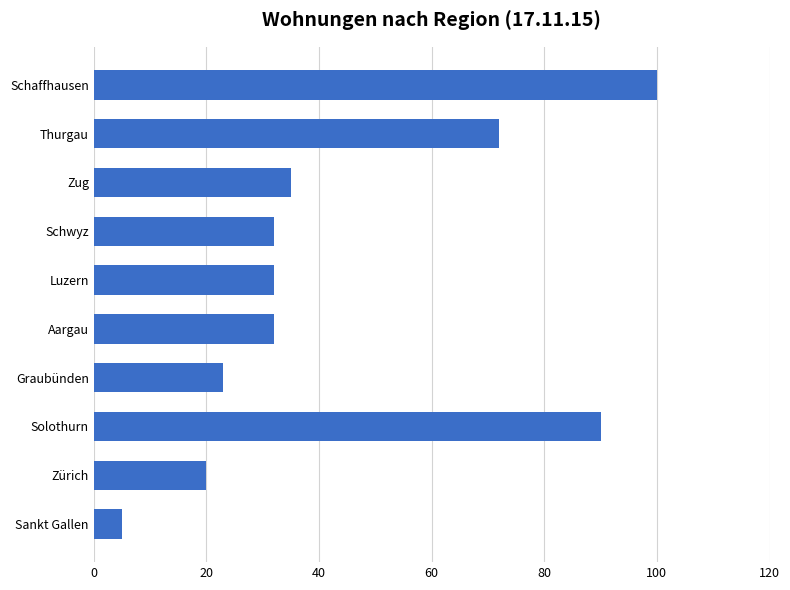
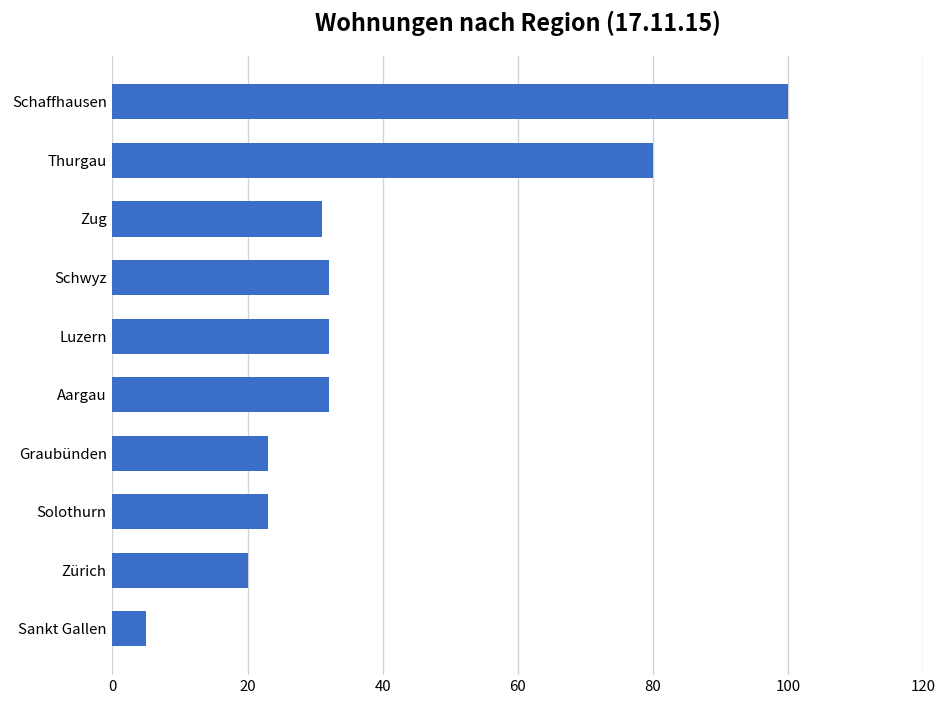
Thurgau: 72 -> 80
Zug: 35 -> 31
Solothurn: 90 -> 23
